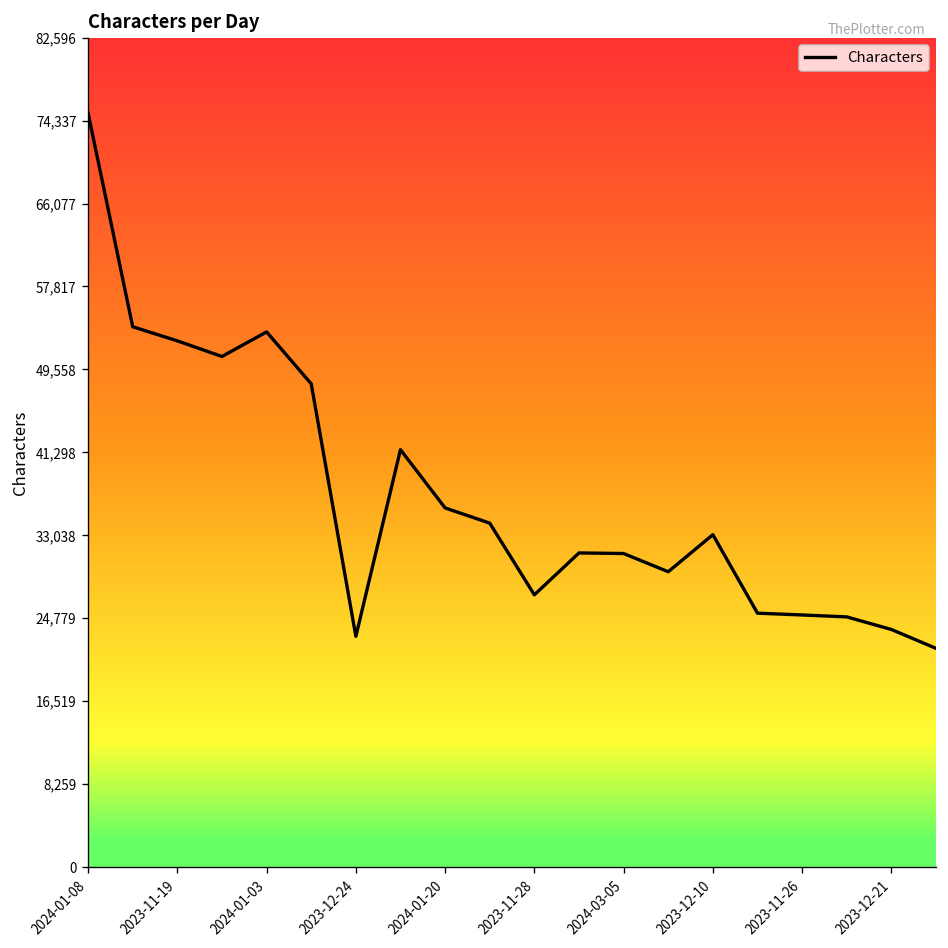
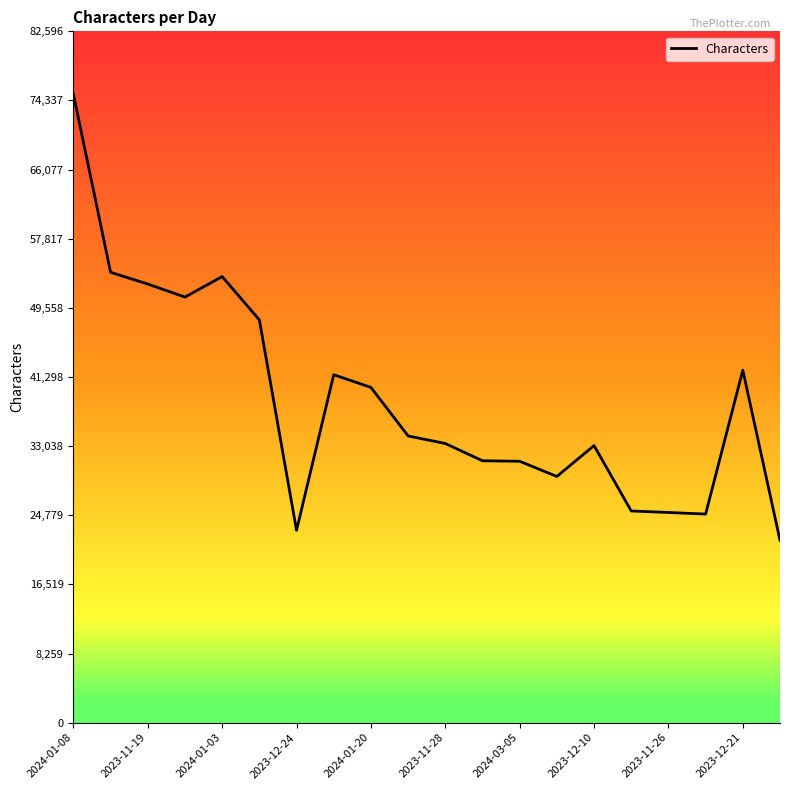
2024-01-20: 36,000 -> 40,000
2023-11-28: 27,000 -> 33,000
2023-12-21: 24,000 -> 42,000
